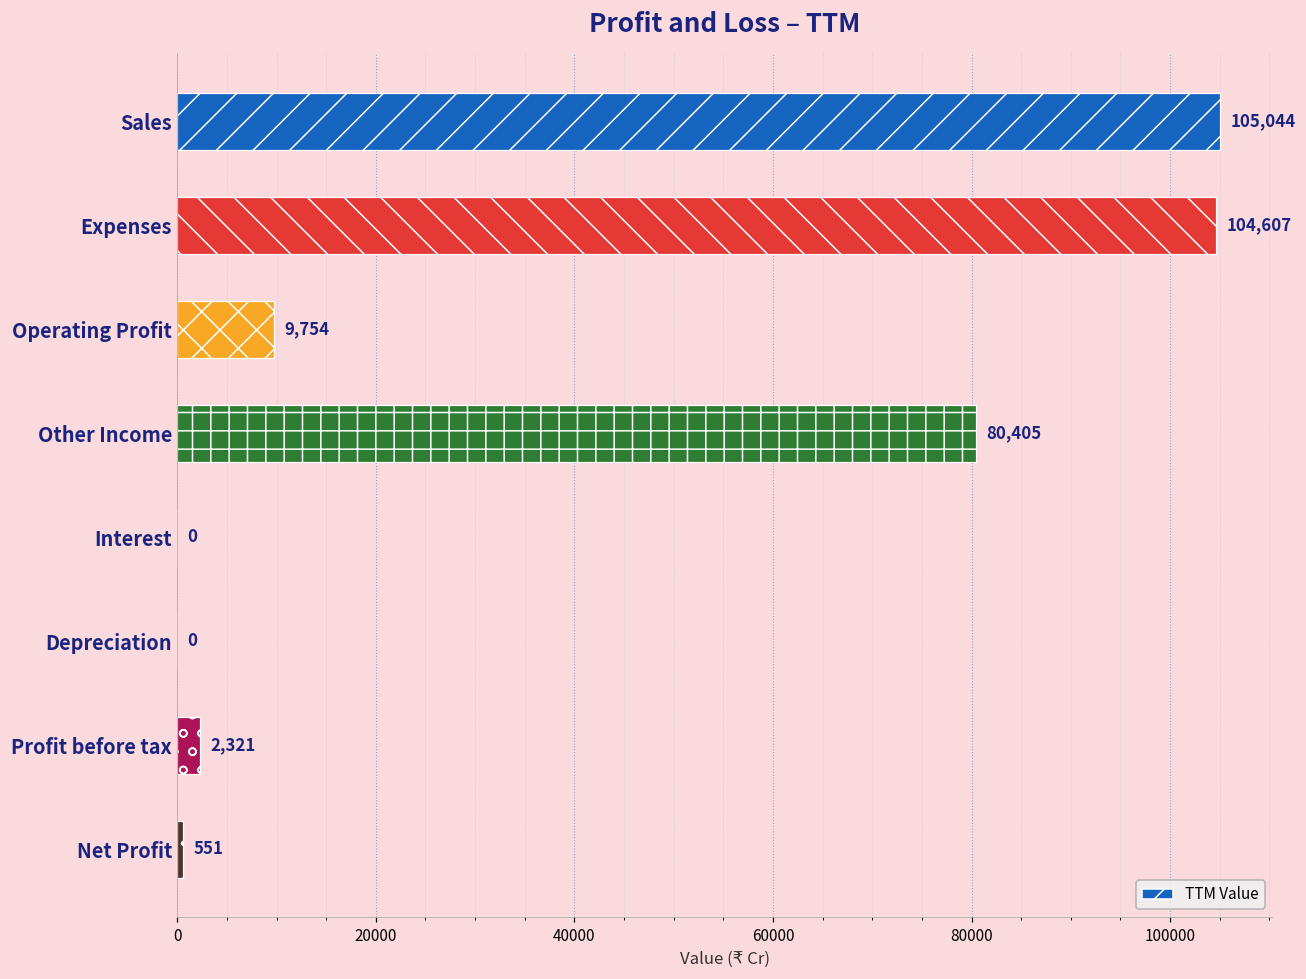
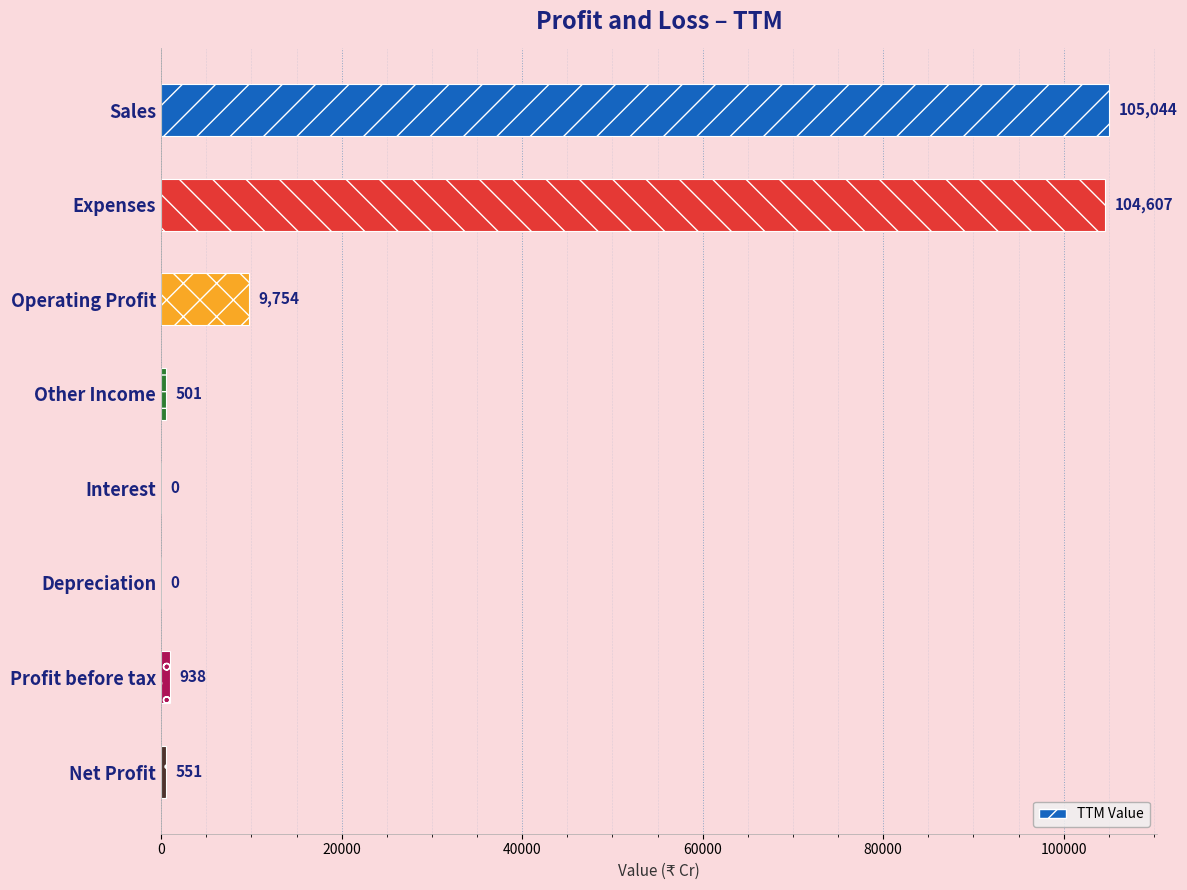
Other Income: 80,405 -> 501
Profit before tax: 2,321 -> 938
